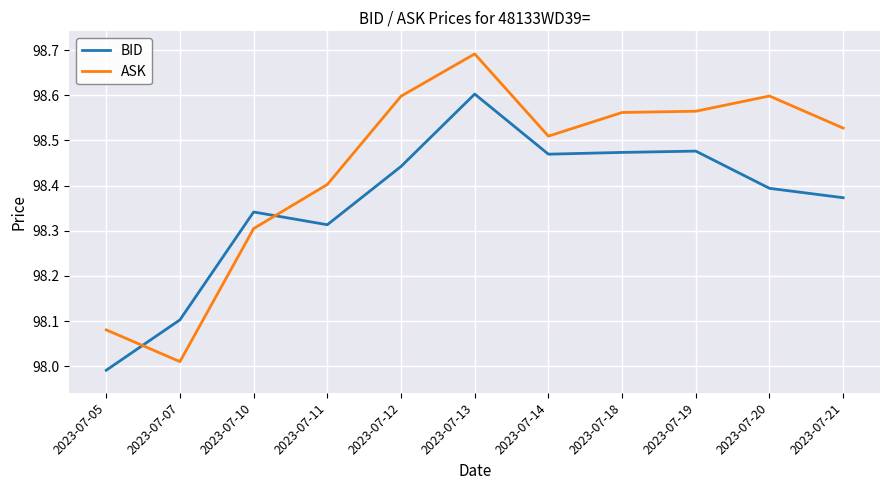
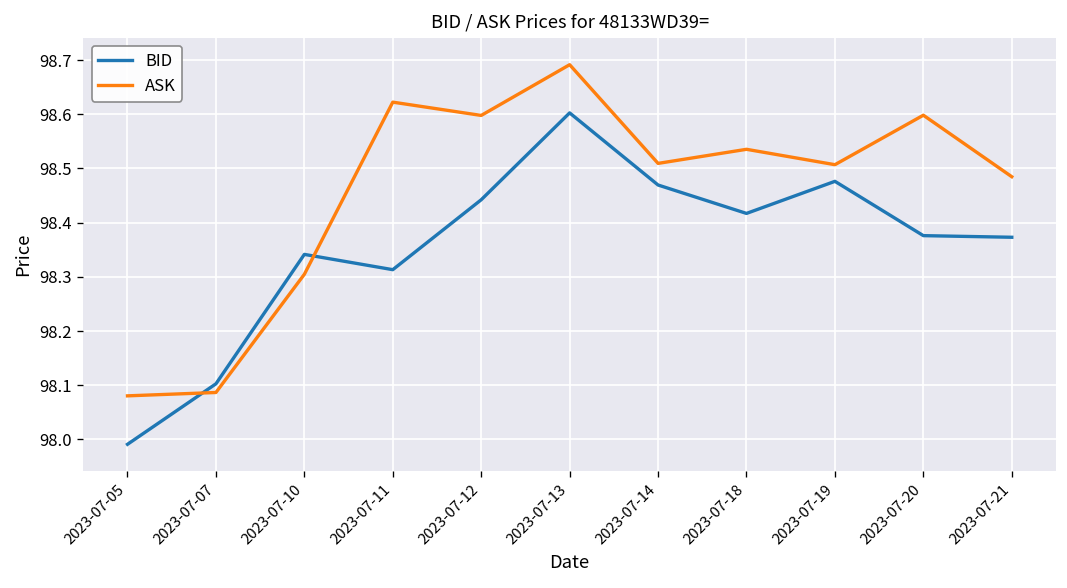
ASK, 2023-07-07: 98.01 -> 98.09
ASK, 2023-07-11: 98.40 -> 98.62
BID, 2023-07-18: 98.47 -> 98.42
ASK, 2023-07-18: 98.56 -> 98.54
ASK, 2023-07-19: 98.56 -> 98.51
BID, 2023-07-20: 98.39 -> 98.38
ASK, 2023-07-21: 98.53 -> 98.48
